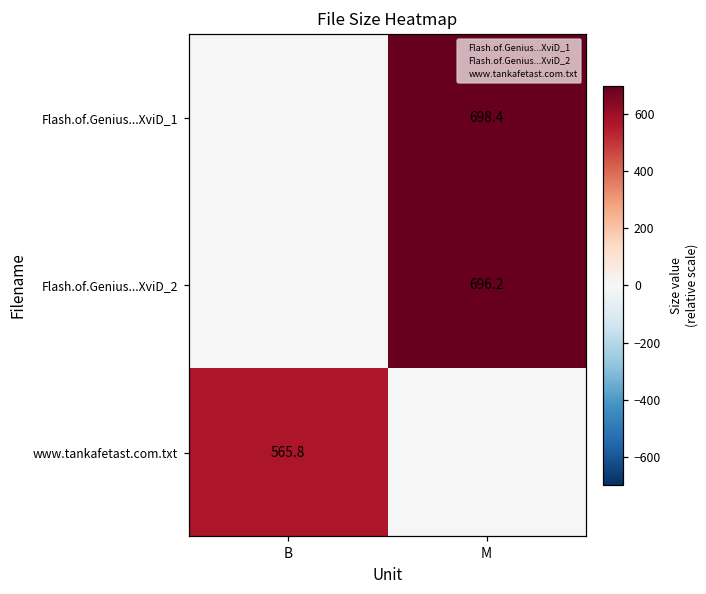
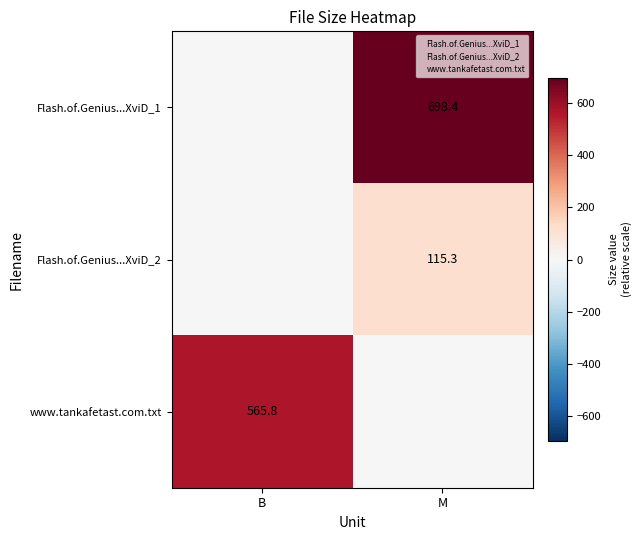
Flash.of.Genius...XviD_2, M: 696.2 -> 115.3
